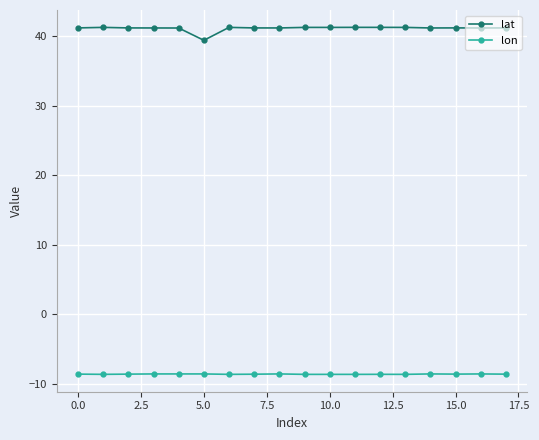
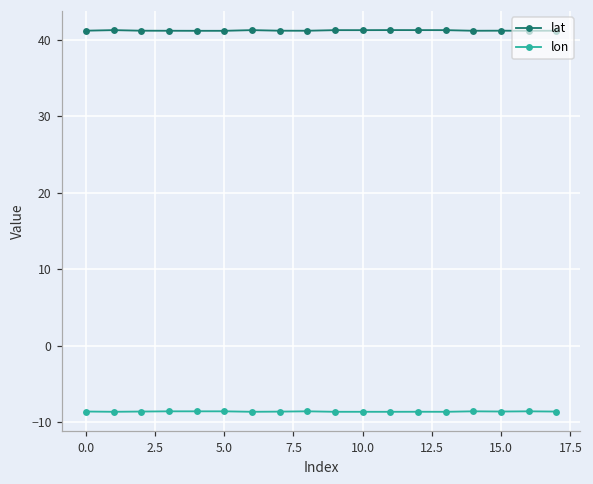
lat, 5.0: 39 -> 41
